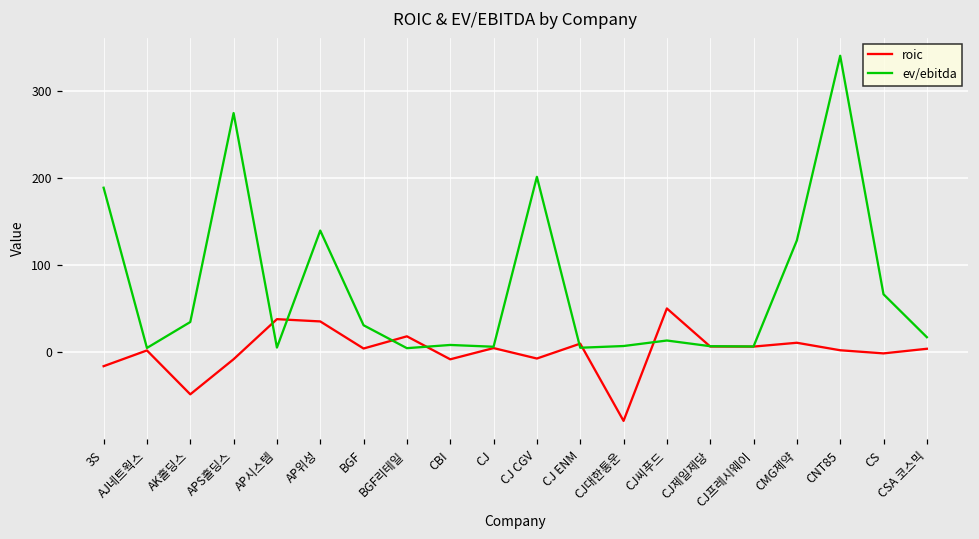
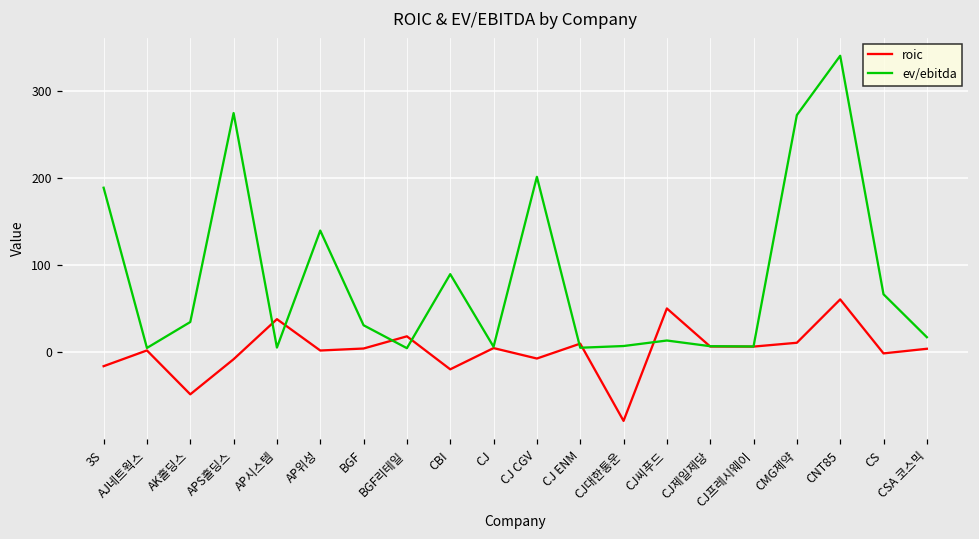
roic, AP위성: 40 -> 0
roic, CBI: -10 -> -20
ev/ebitda, CBI: 10 -> 90
ev/ebitda, CMG제약: 130 -> 270
roic, CNT85: 0 -> 60
